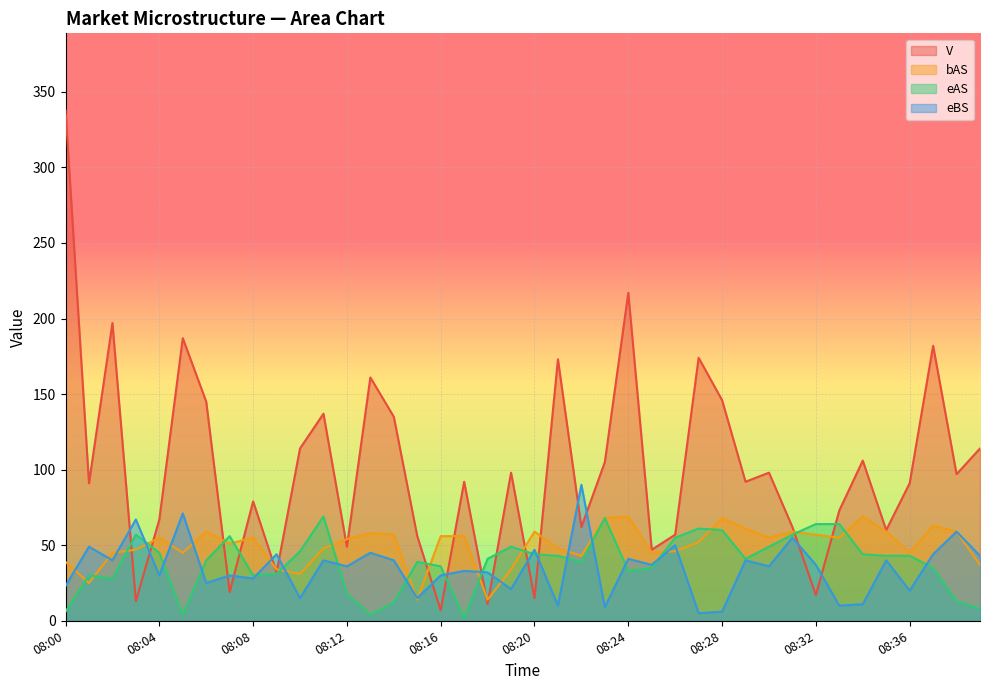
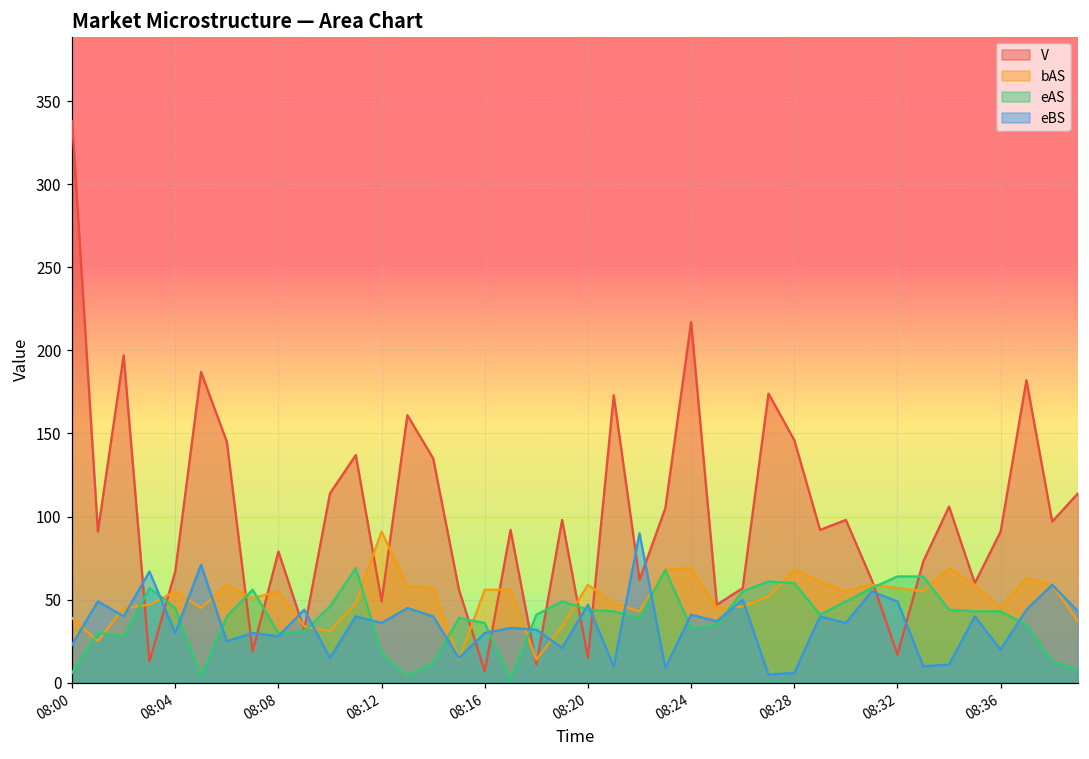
bAS, 08:12: 54 -> 91
eBS, 08:32: 37 -> 49
